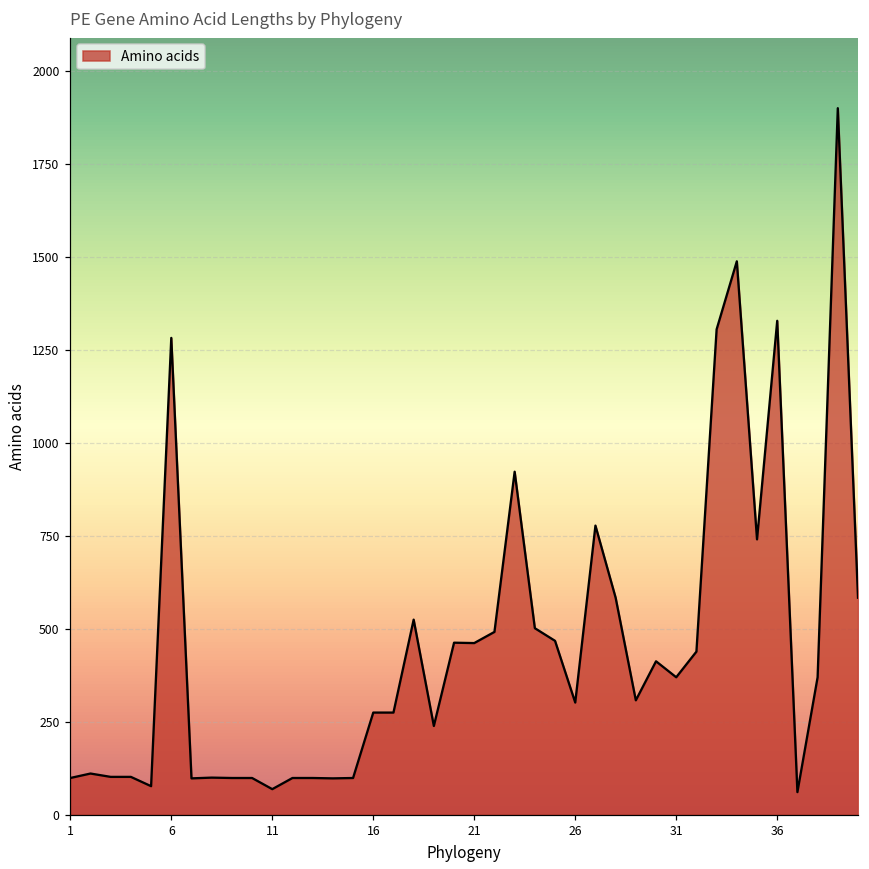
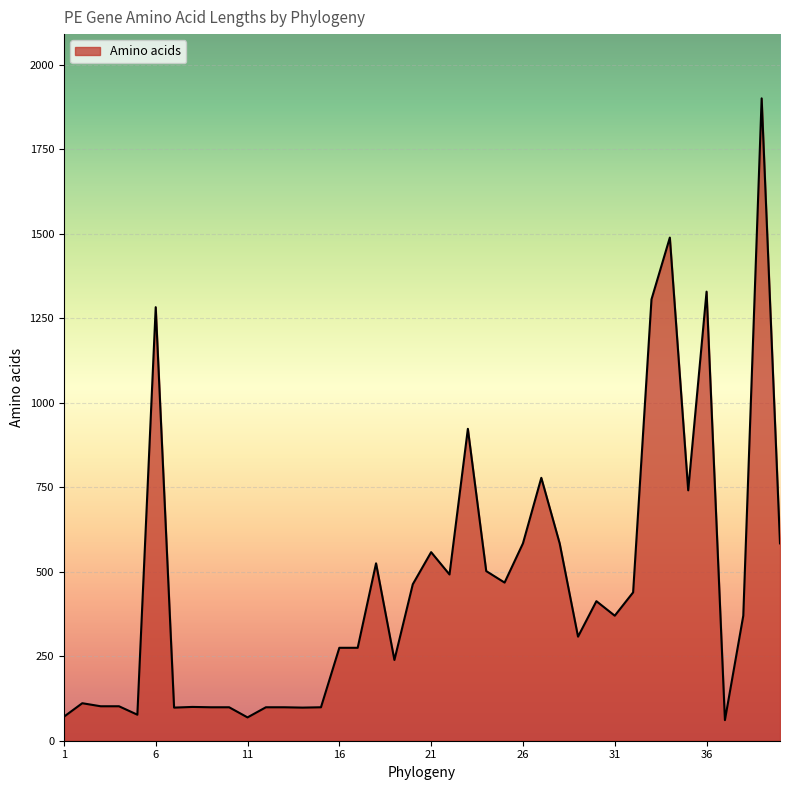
1: 100 -> 70
21: 460 -> 560
26: 300 -> 580
